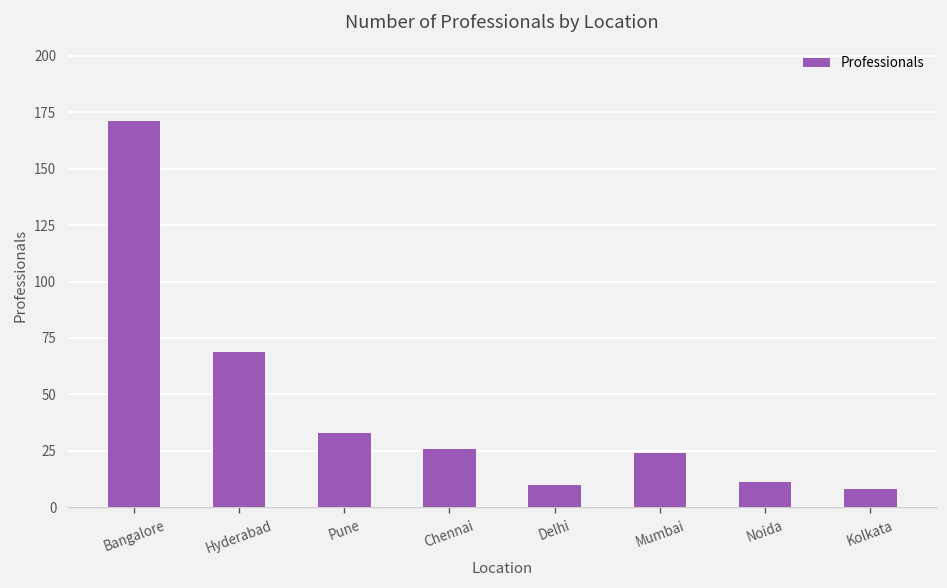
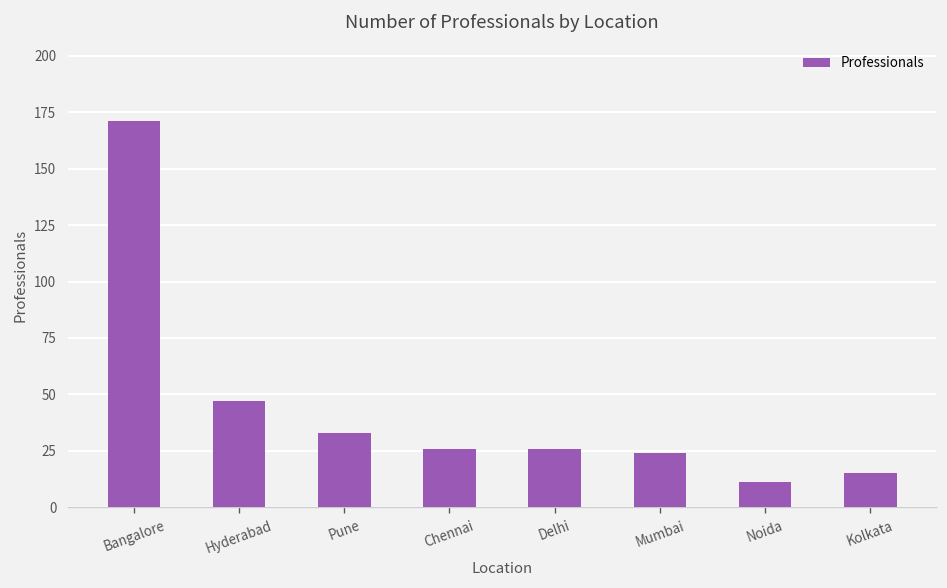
Hyderabad: 69 -> 47
Delhi: 10 -> 26
Kolkata: 8 -> 15
